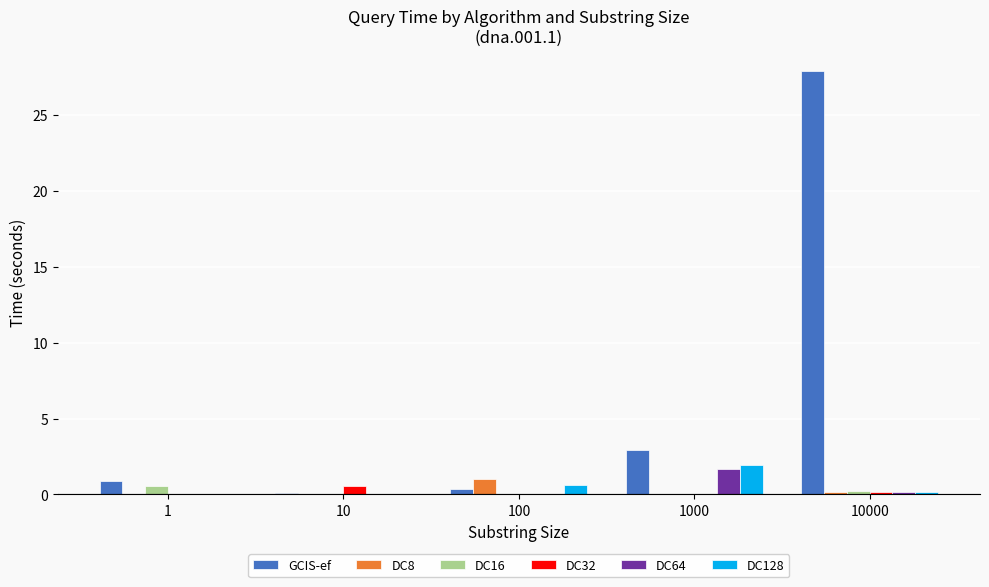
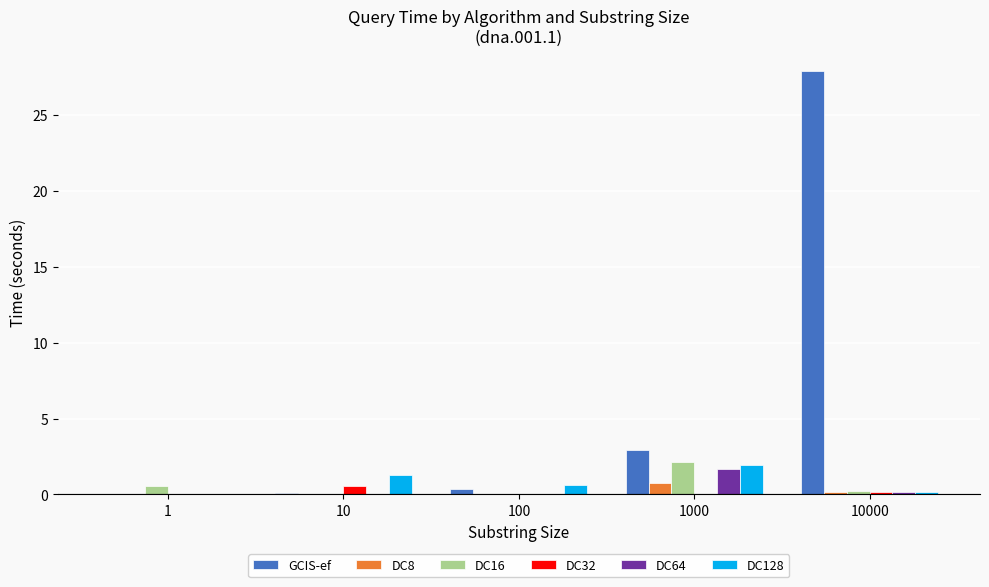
GCIS-ef, 1: 0.9 -> 0.1
DC128, 10: 0.0 -> 1.3
DC8, 100: 1.0 -> 0.0
DC8, 1000: 0.0 -> 0.8
DC16, 1000: 0.0 -> 2.1
